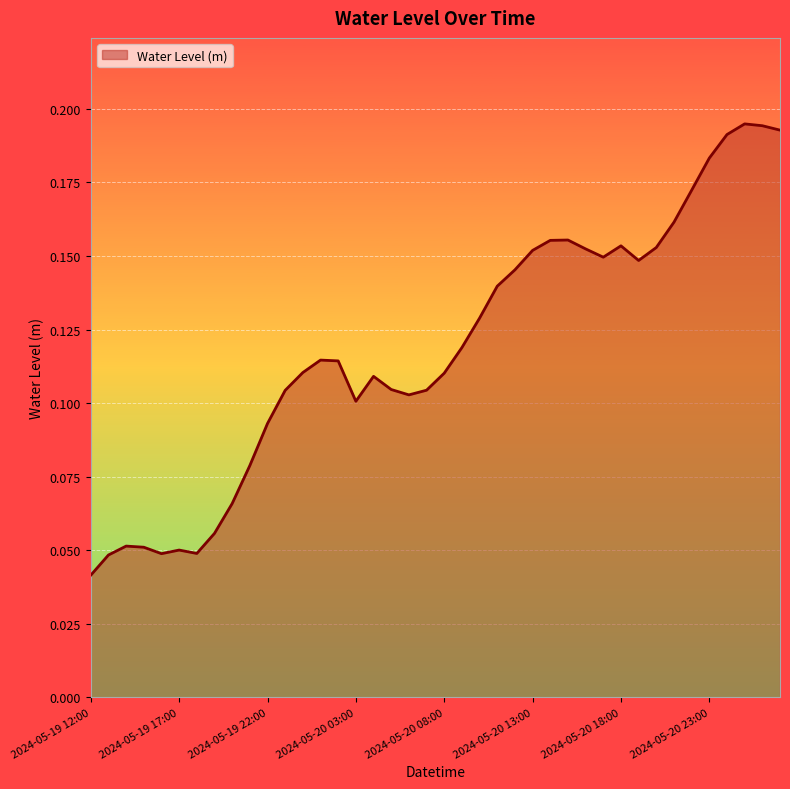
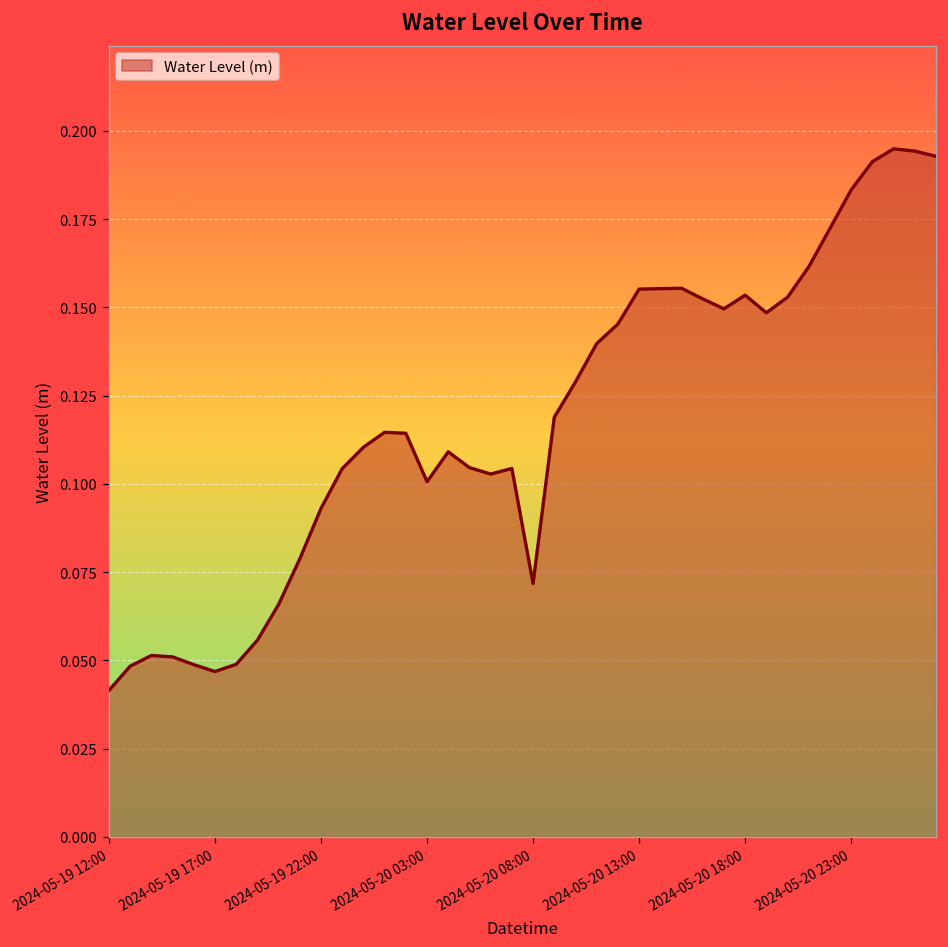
2024-05-19 17:00: 0.050 -> 0.047
2024-05-20 08:00: 0.110 -> 0.072
2024-05-20 13:00: 0.152 -> 0.155
